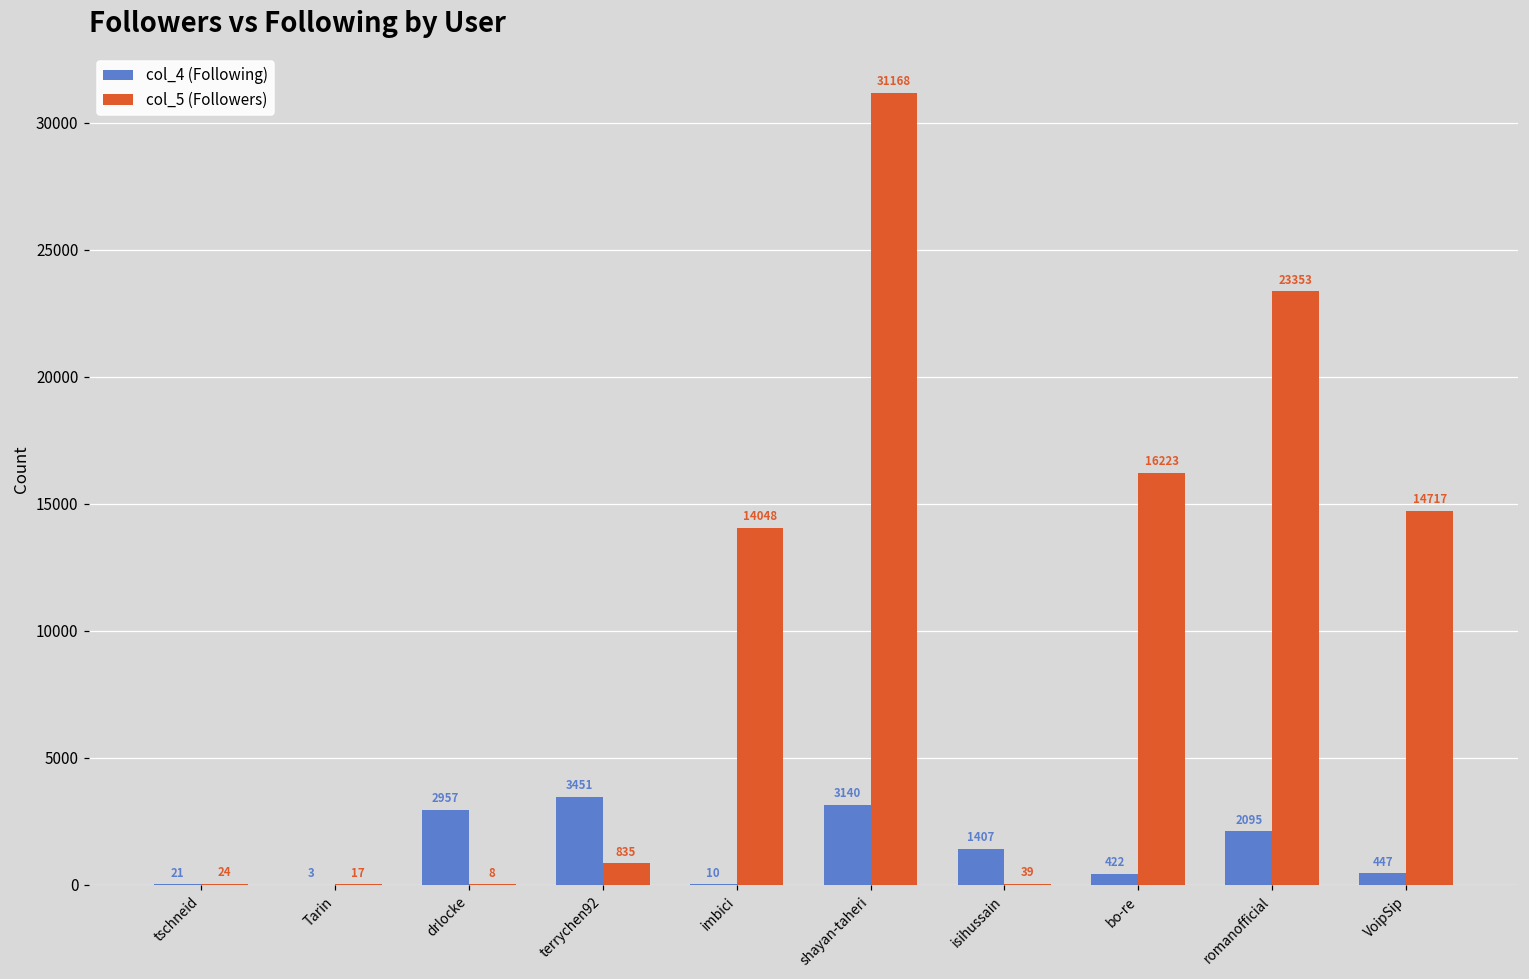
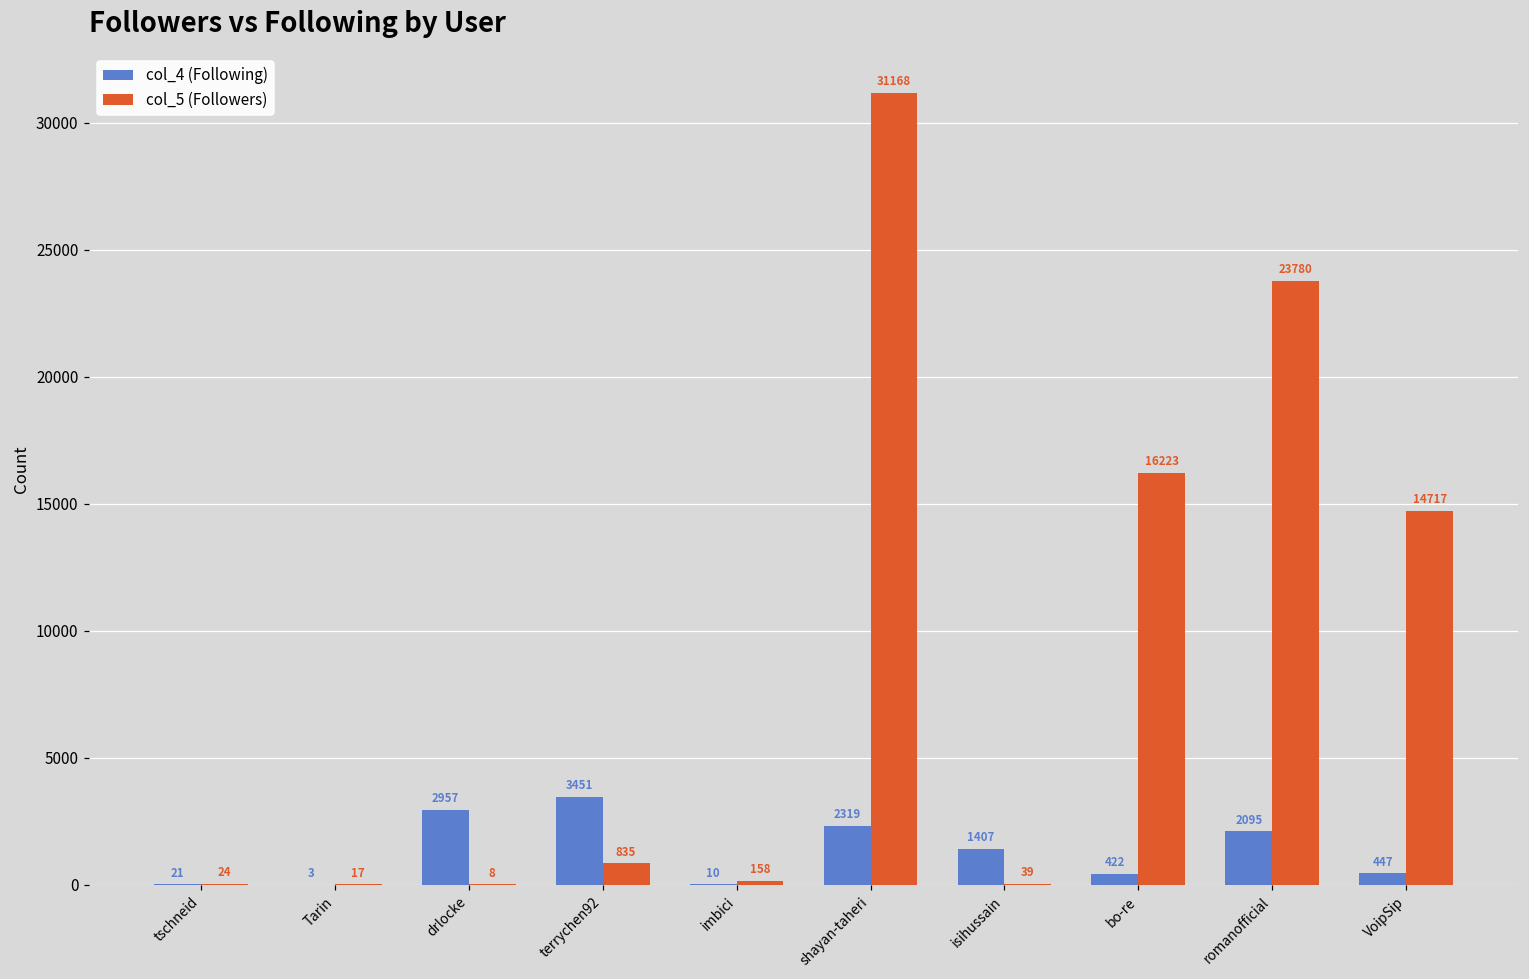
col_5 (Followers), imbici: 14048 -> 158
col_4 (Following), shayan-taheri: 3140 -> 2319
col_5 (Followers), romanofficial: 23353 -> 23780
